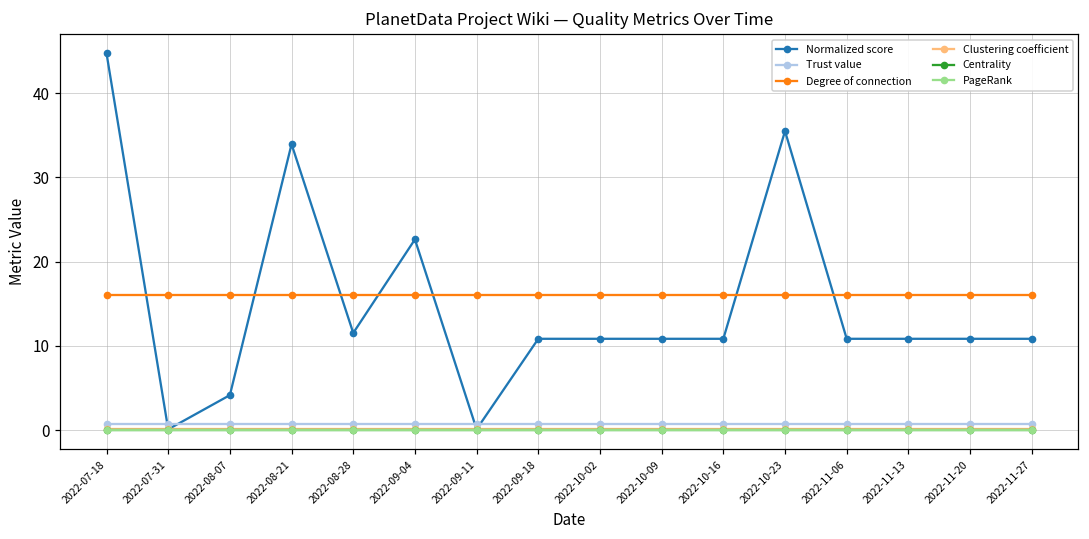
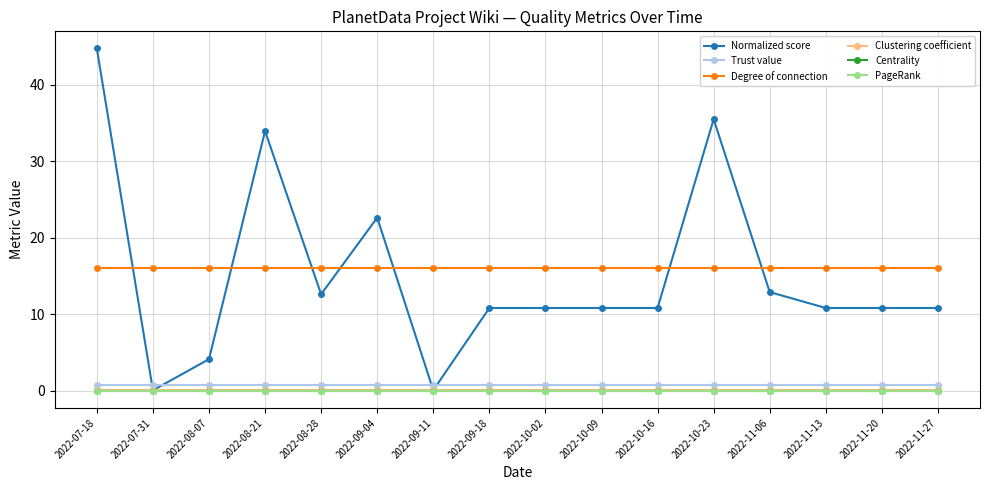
Normalized score, 2022-08-28: 12 -> 13
Normalized score, 2022-11-06: 11 -> 13
